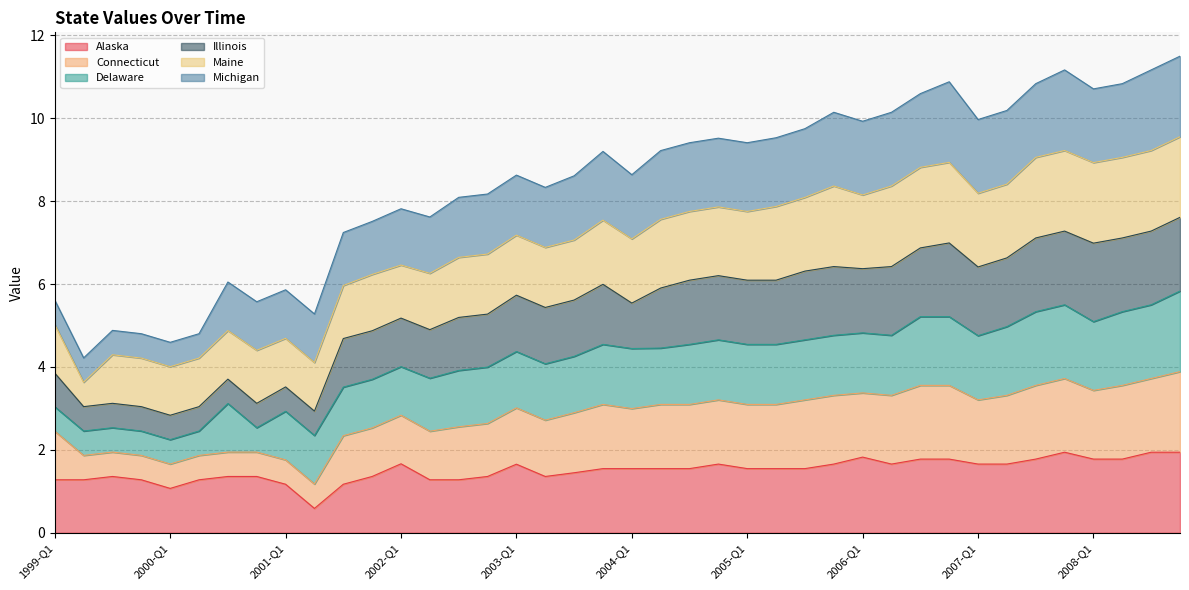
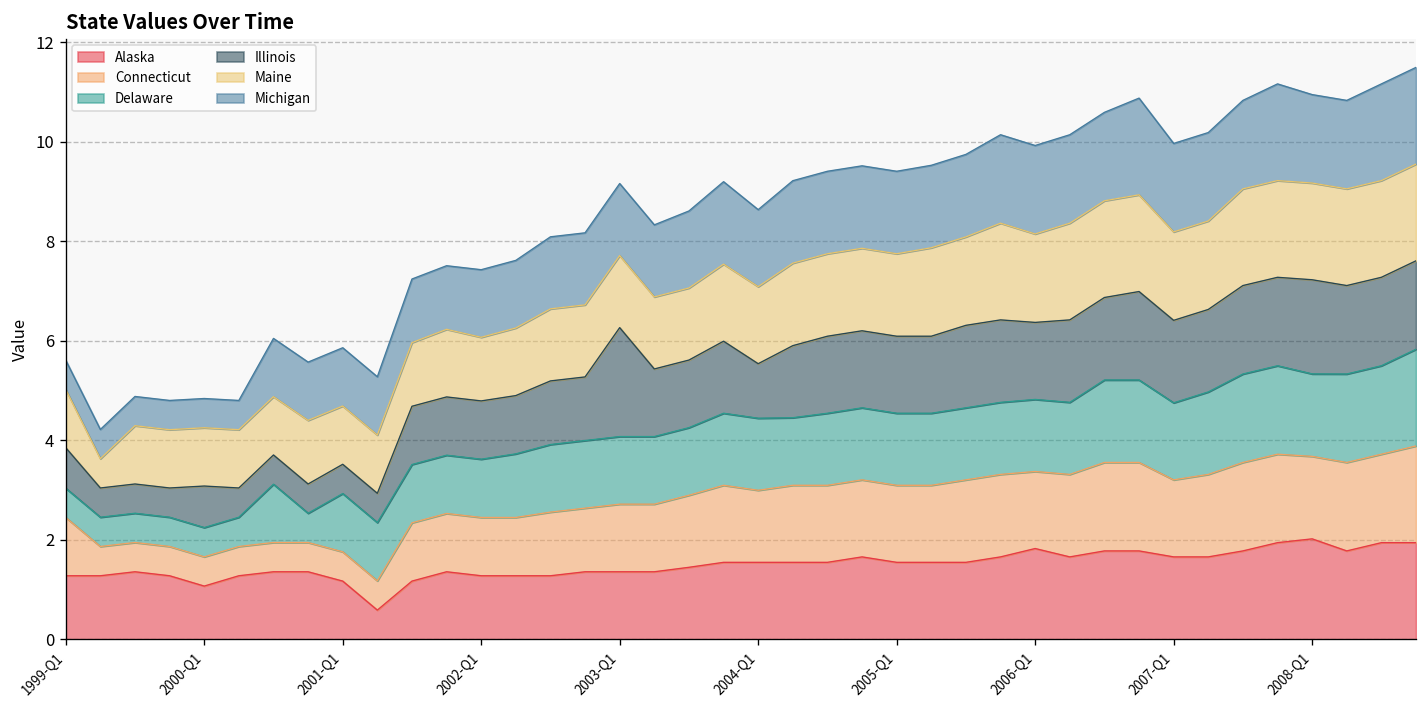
Illinois, 2000-Q1: 0.6 -> 0.8
Alaska, 2002-Q1: 1.7 -> 1.3
Alaska, 2003-Q1: 1.7 -> 1.4
Illinois, 2003-Q1: 1.4 -> 2.2
Alaska, 2008-Q1: 1.8 -> 2.0
